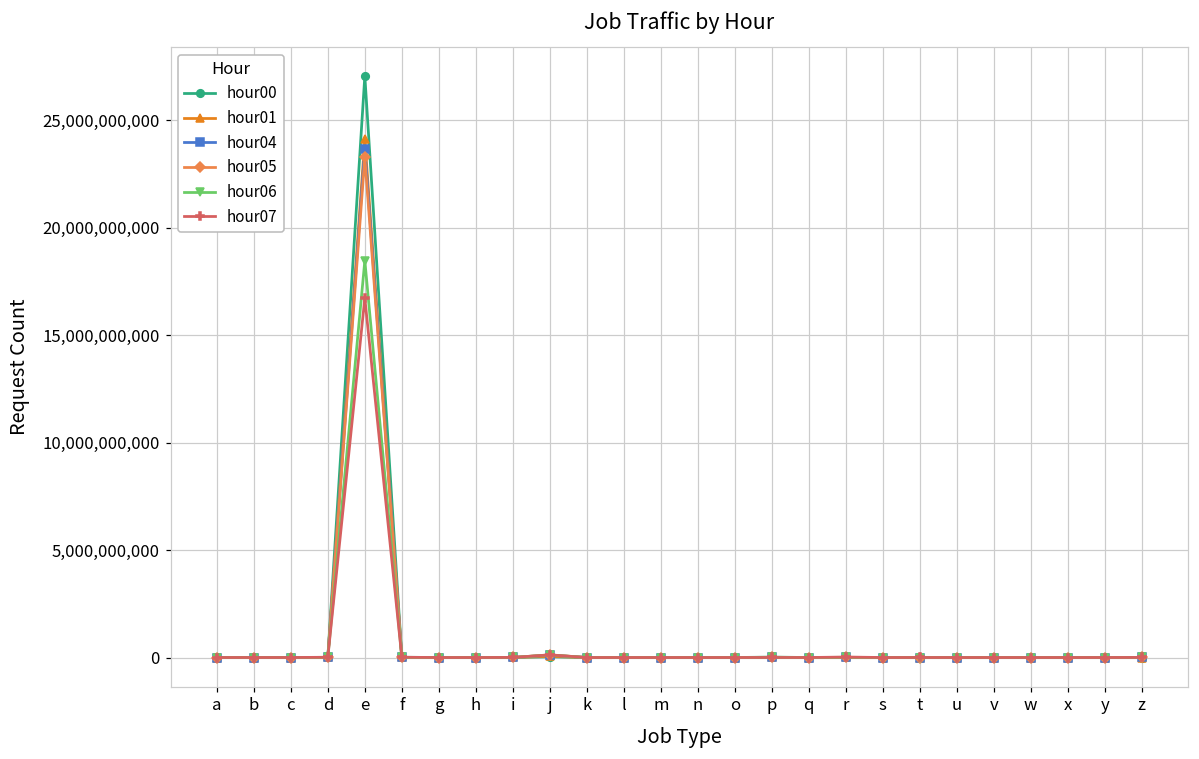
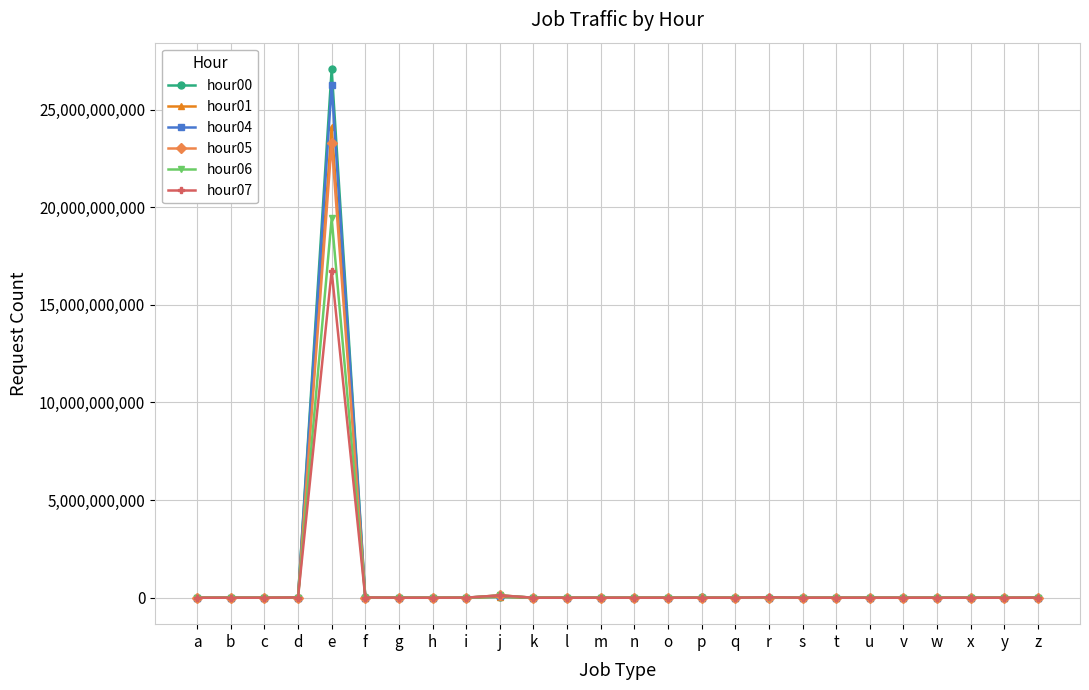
hour04, e: 23,700,000,000 -> 26,300,000,000
hour06, e: 18,500,000,000 -> 19,400,000,000
